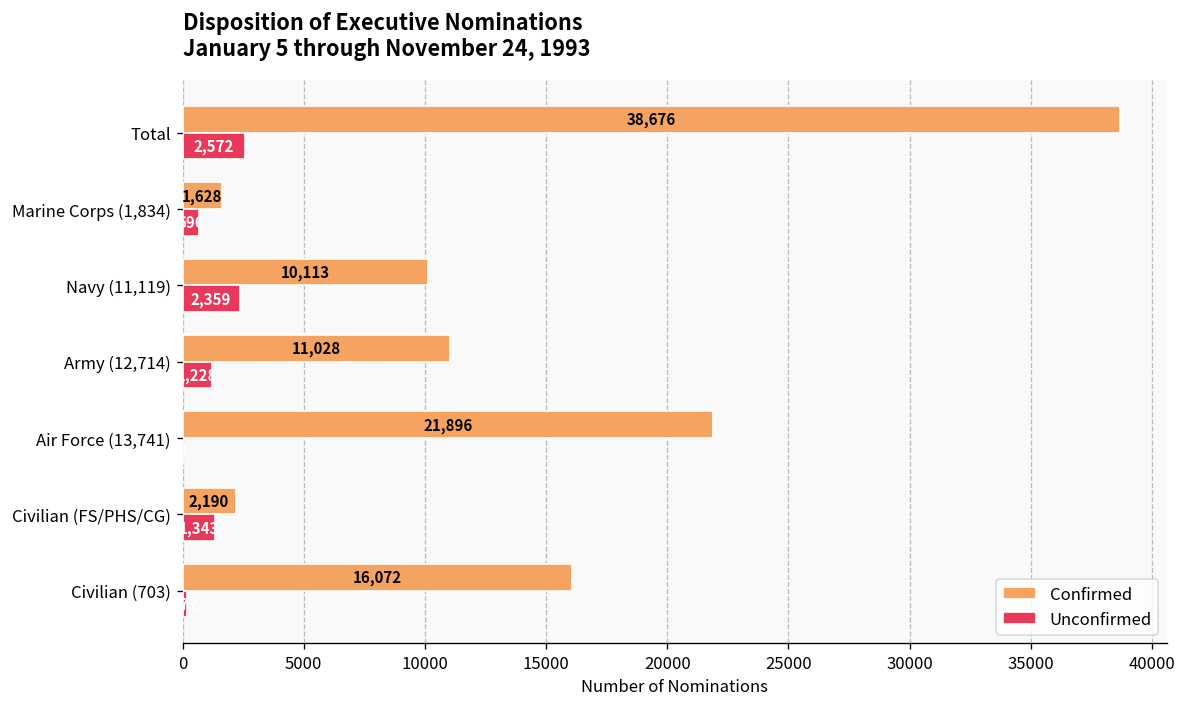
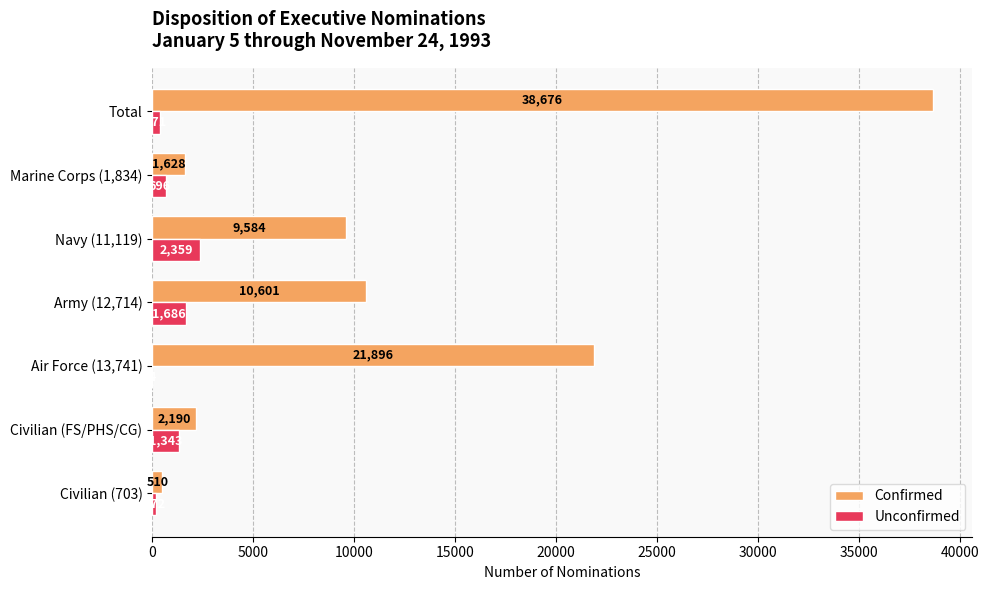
Unconfirmed, Total: 2600 -> 400
Confirmed, Navy (11,119): 10,113 -> 9,584
Confirmed, Army (12,714): 11,028 -> 10,601
Unconfirmed, Army (12,714): 1,228 -> 1,686
Confirmed, Civilian (703): 16,072 -> 510
